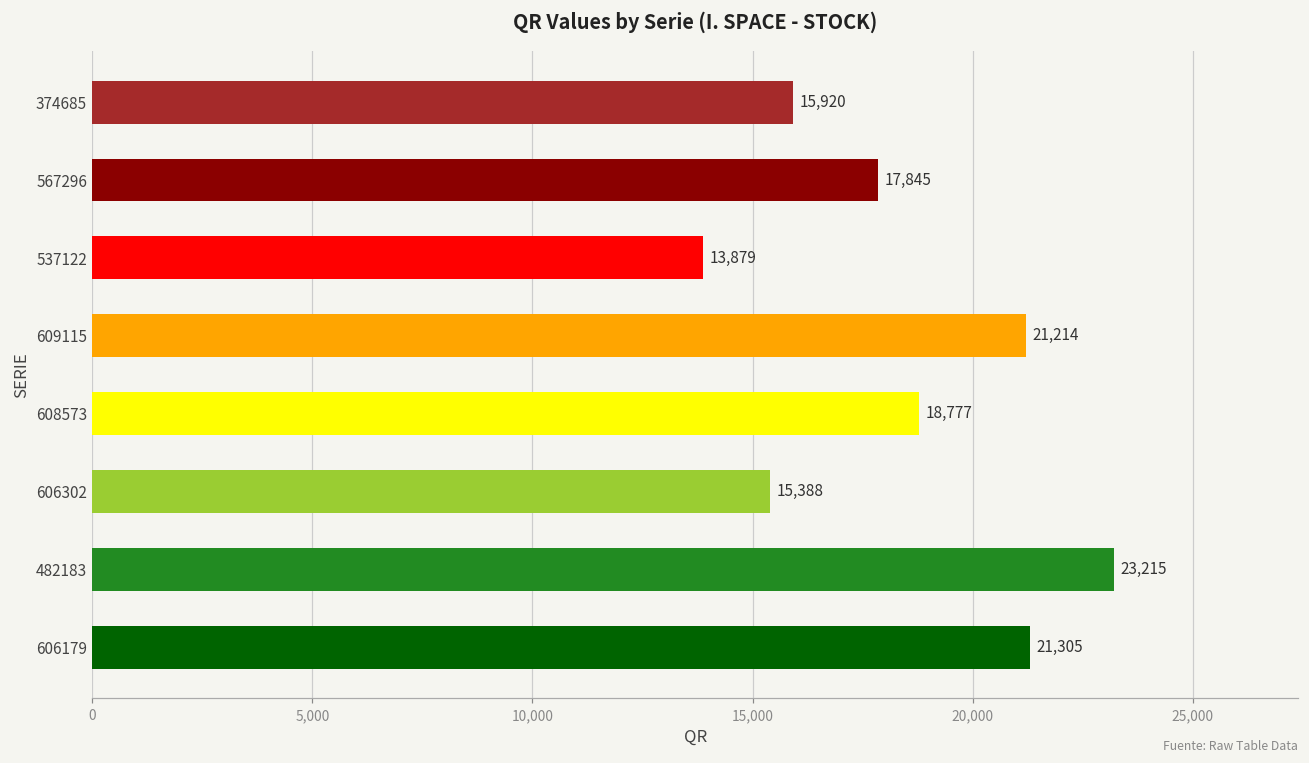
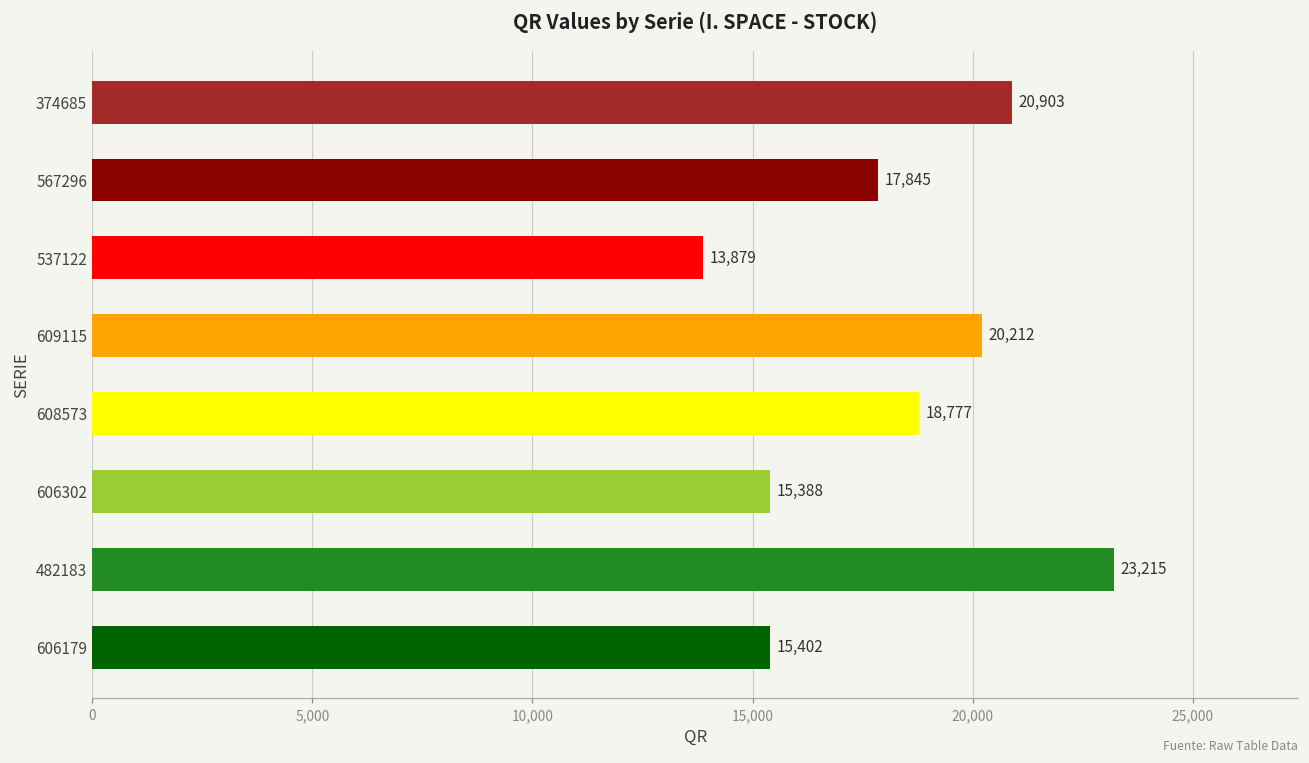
374685: 15,920 -> 20,903
609115: 21,214 -> 20,212
606179: 21,305 -> 15,402
